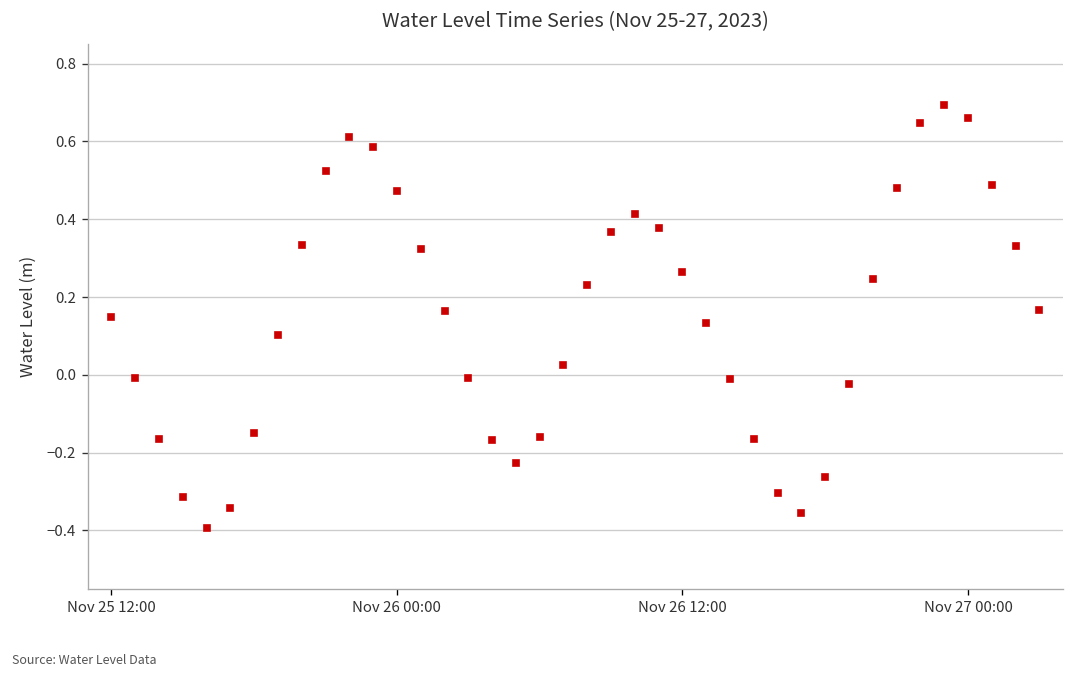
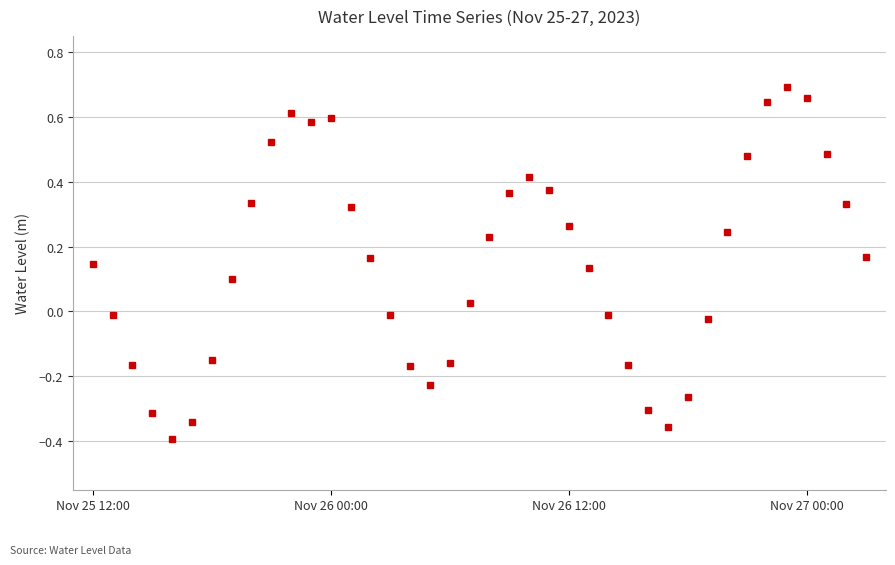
Nov 26 00:00: 0.47 -> 0.60
